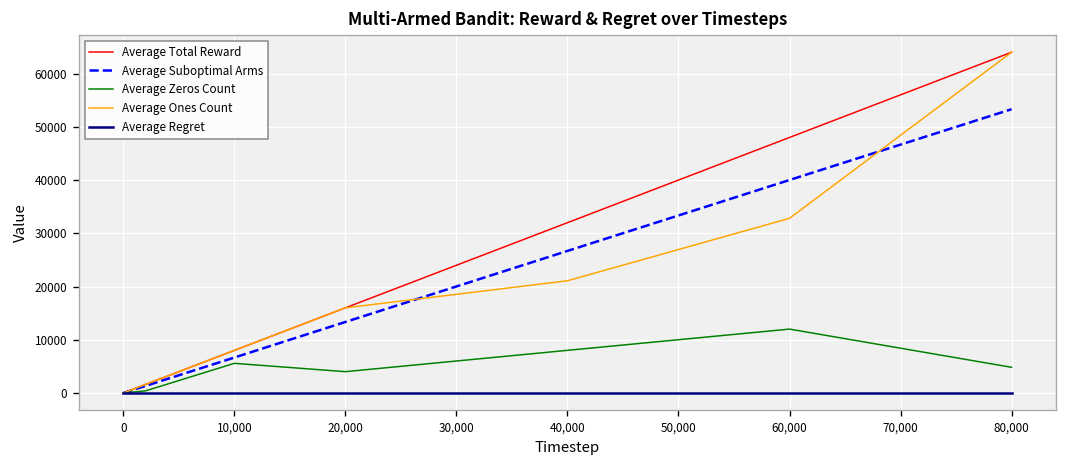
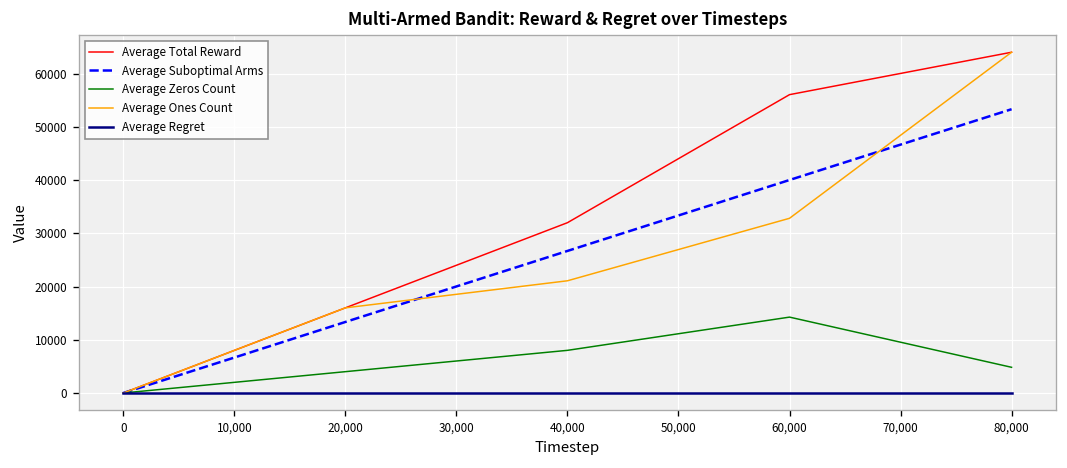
Average Zeros Count, 10,000: 6000 -> 2000
Average Total Reward, 60,000: 48000 -> 56000
Average Zeros Count, 60,000: 12000 -> 14000
